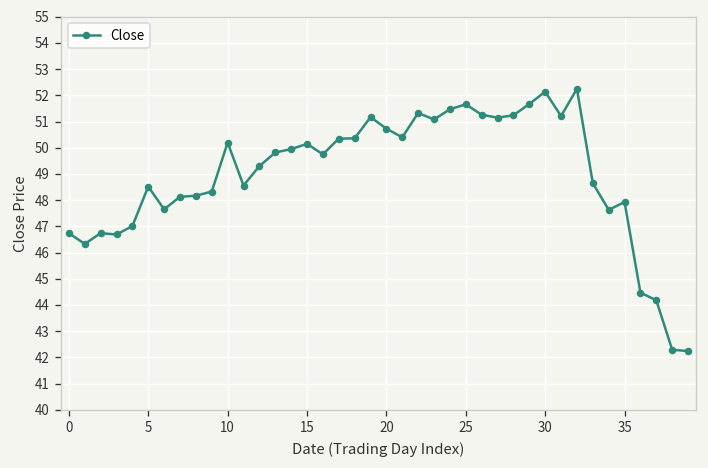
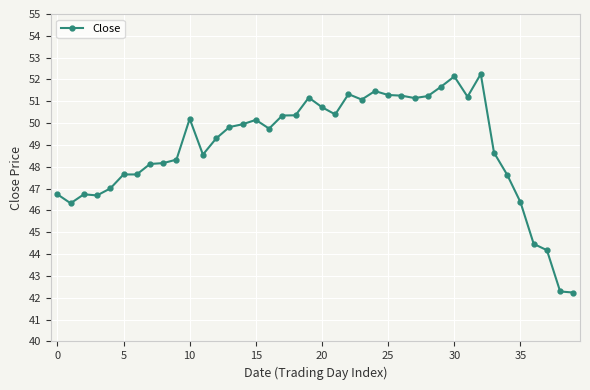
5: 48.5 -> 47.7
25: 51.7 -> 51.3
35: 47.9 -> 46.4
